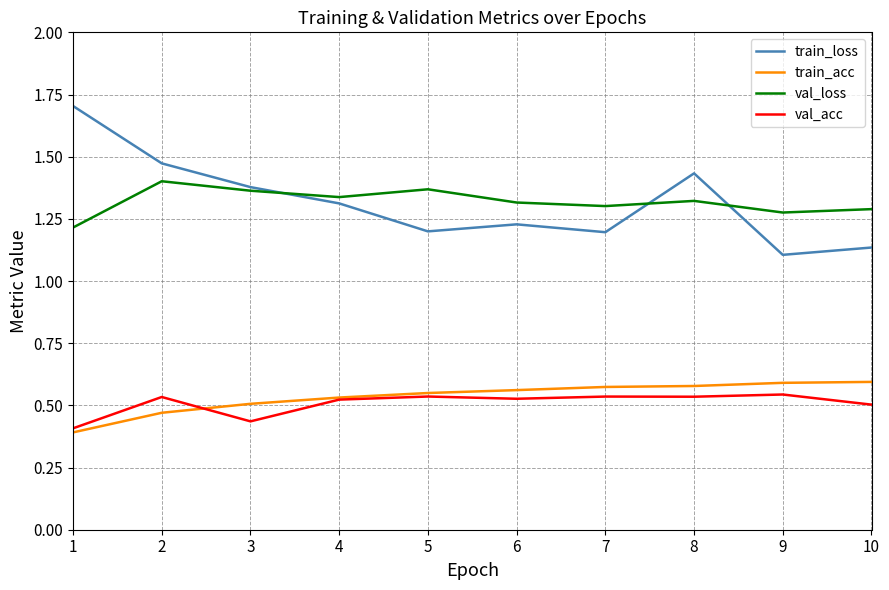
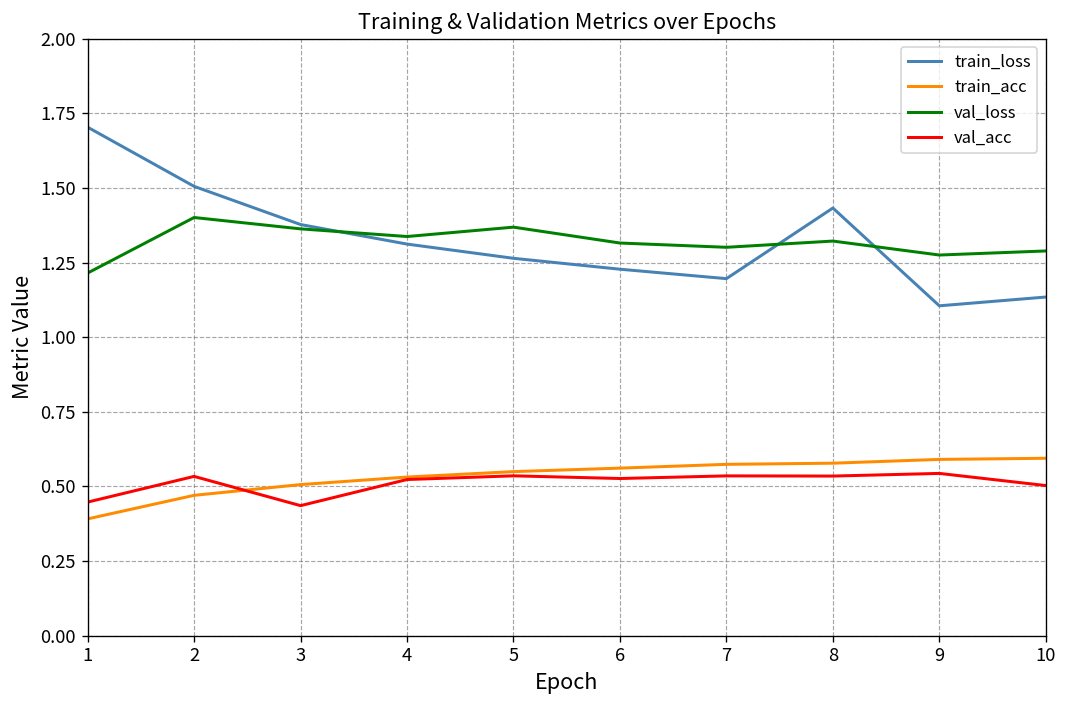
val_acc, 1: 0.41 -> 0.45
train_loss, 2: 1.47 -> 1.51
train_loss, 5: 1.20 -> 1.26
